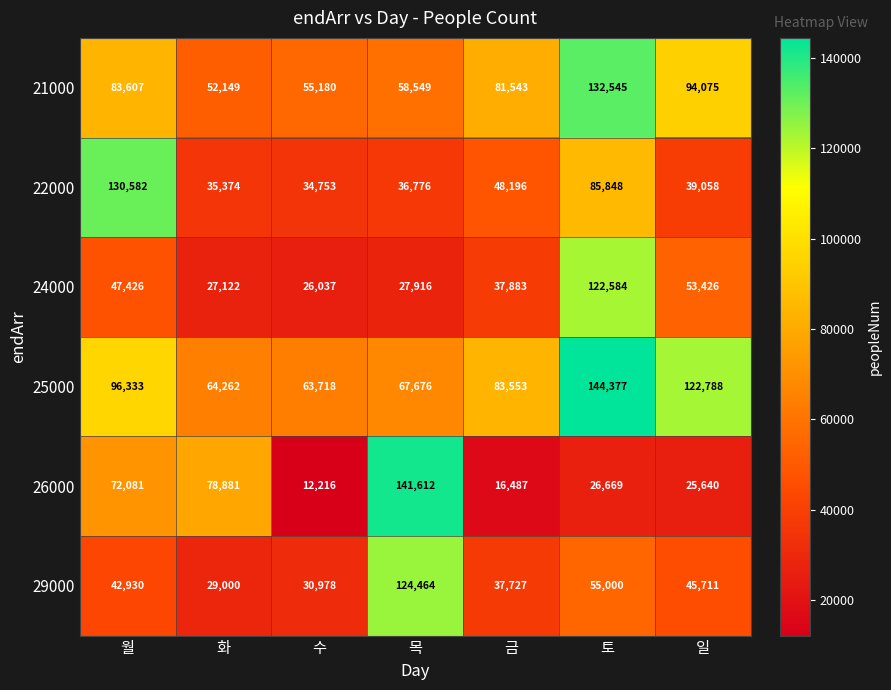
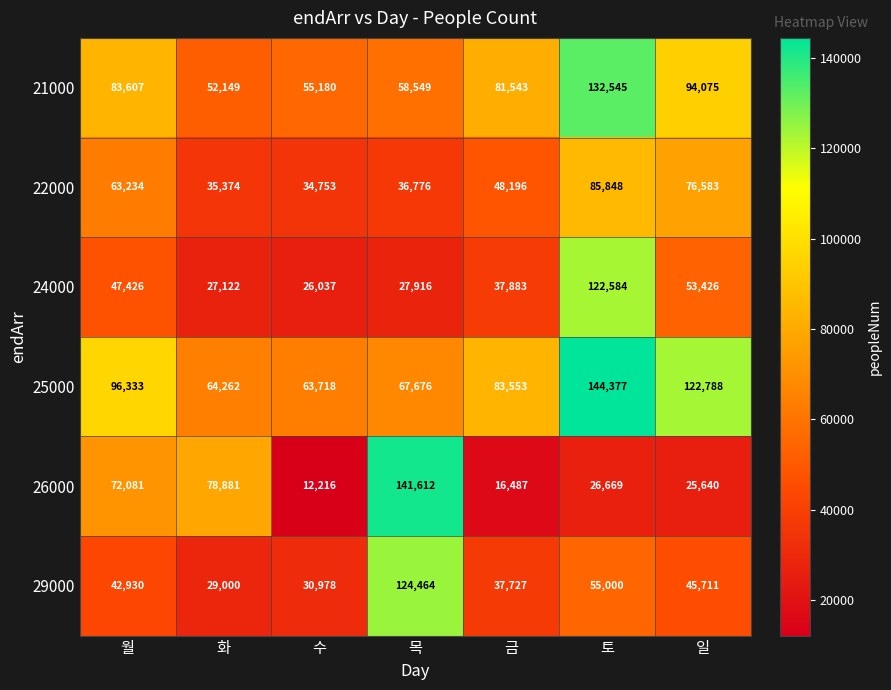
22000, 월: 130,582 -> 63,234
22000, 일: 39,058 -> 76,583
